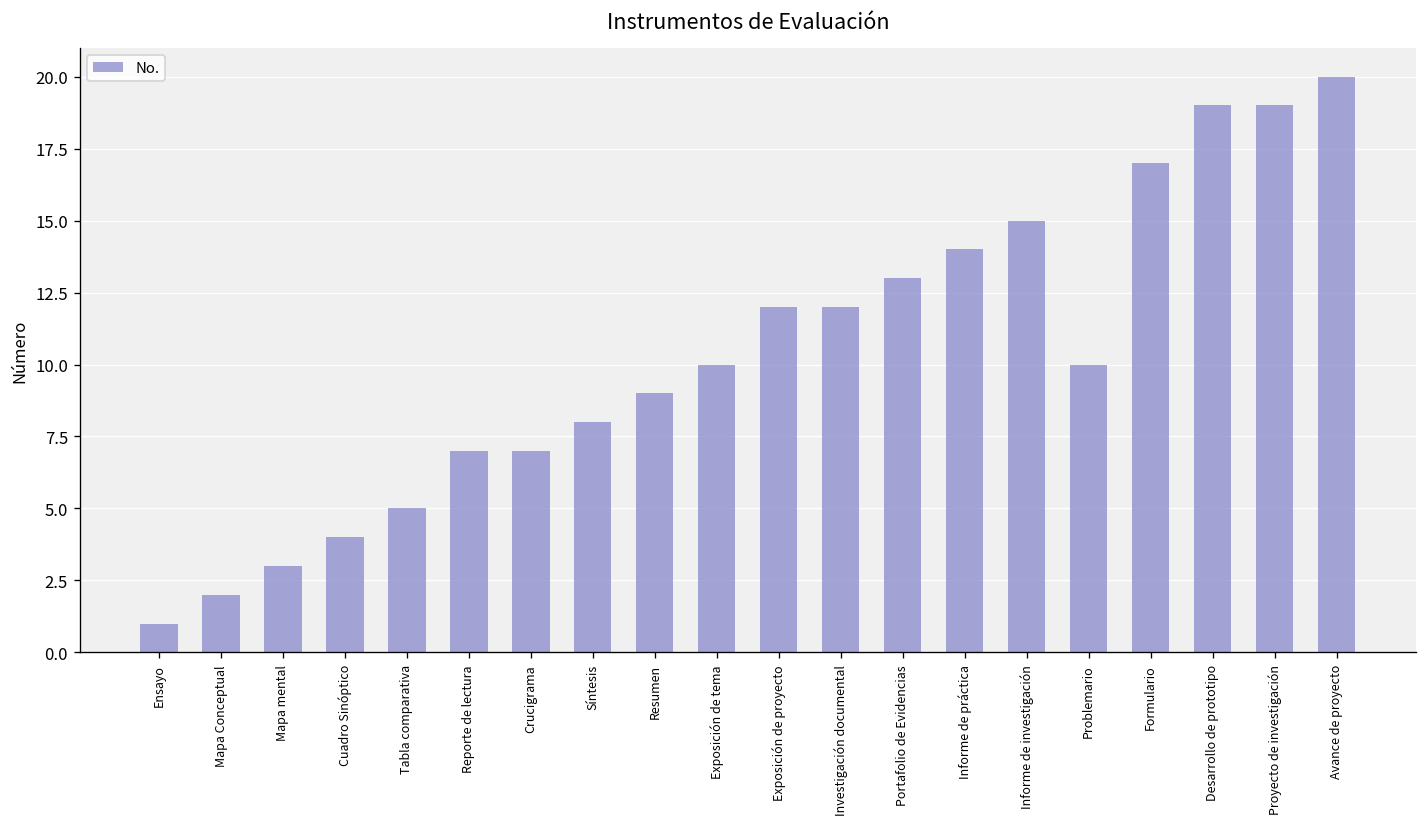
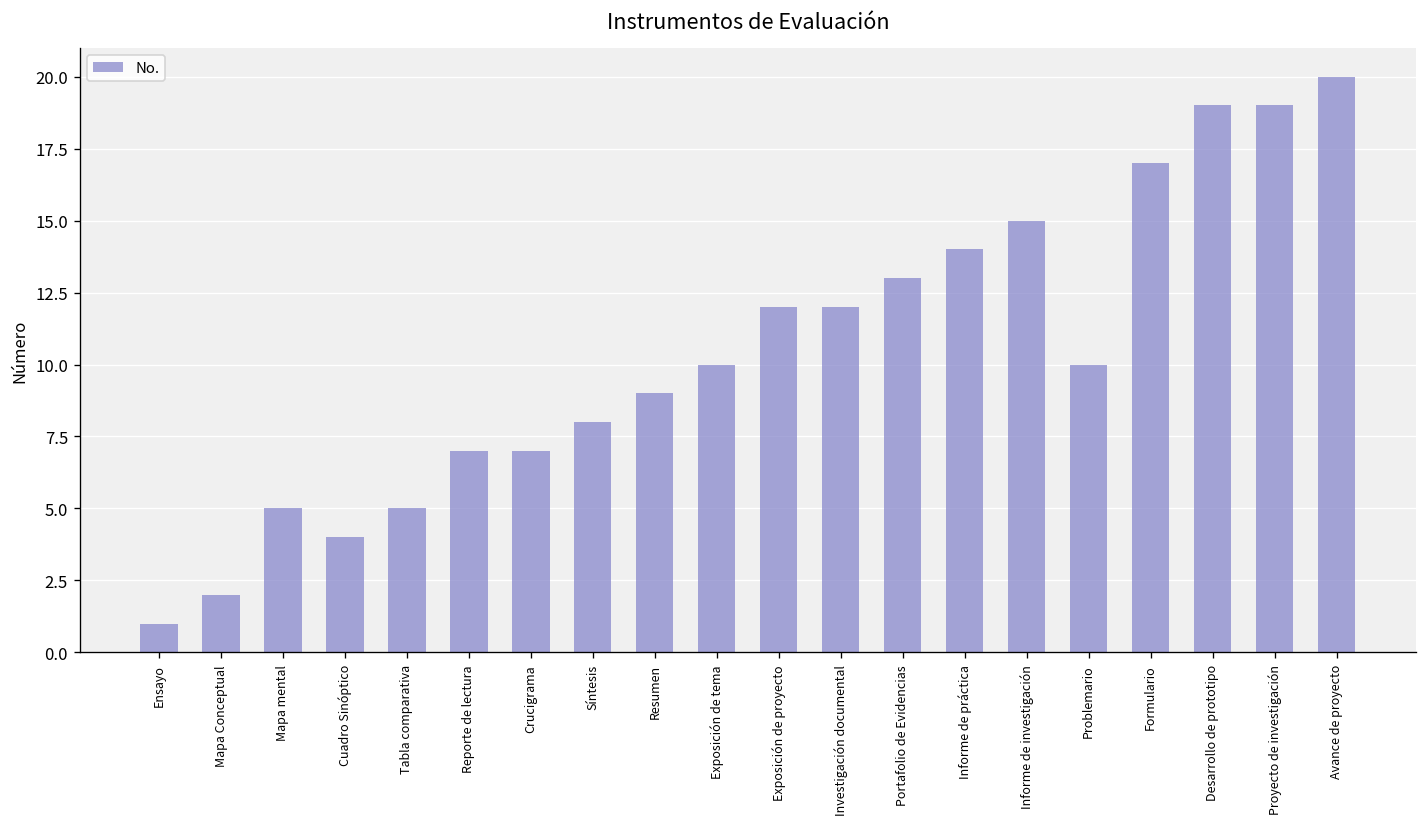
Mapa mental: 3 -> 5
